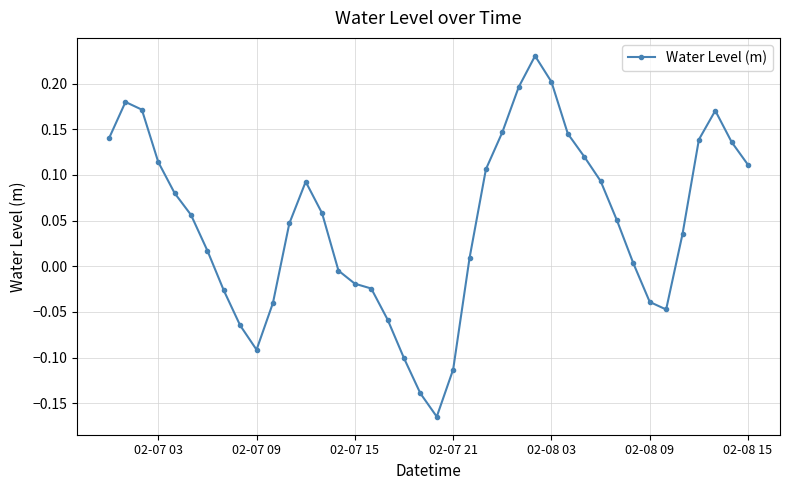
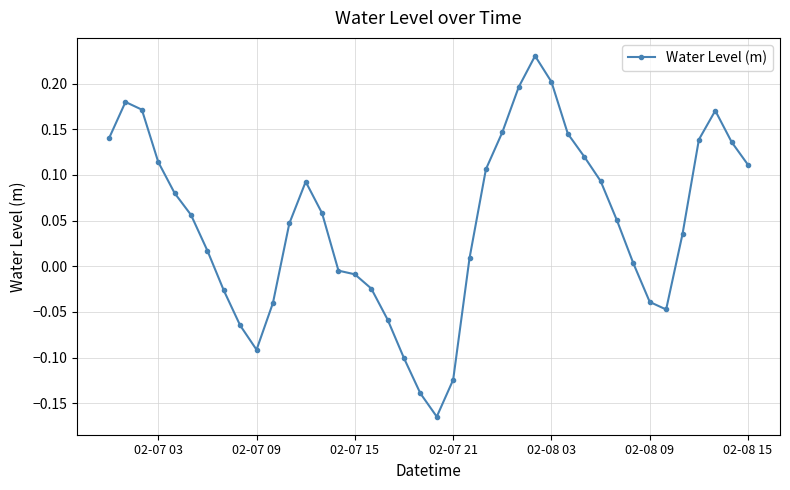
02-07 15: -0.02 -> -0.01
02-07 21: -0.11 -> -0.12
